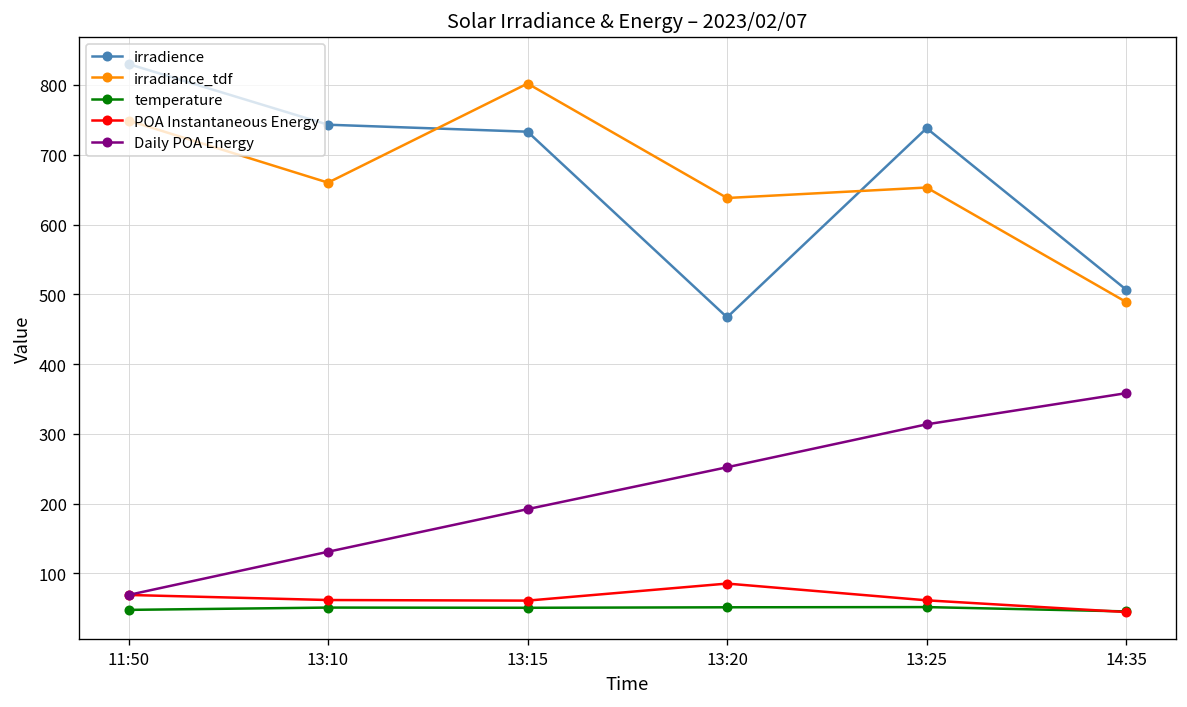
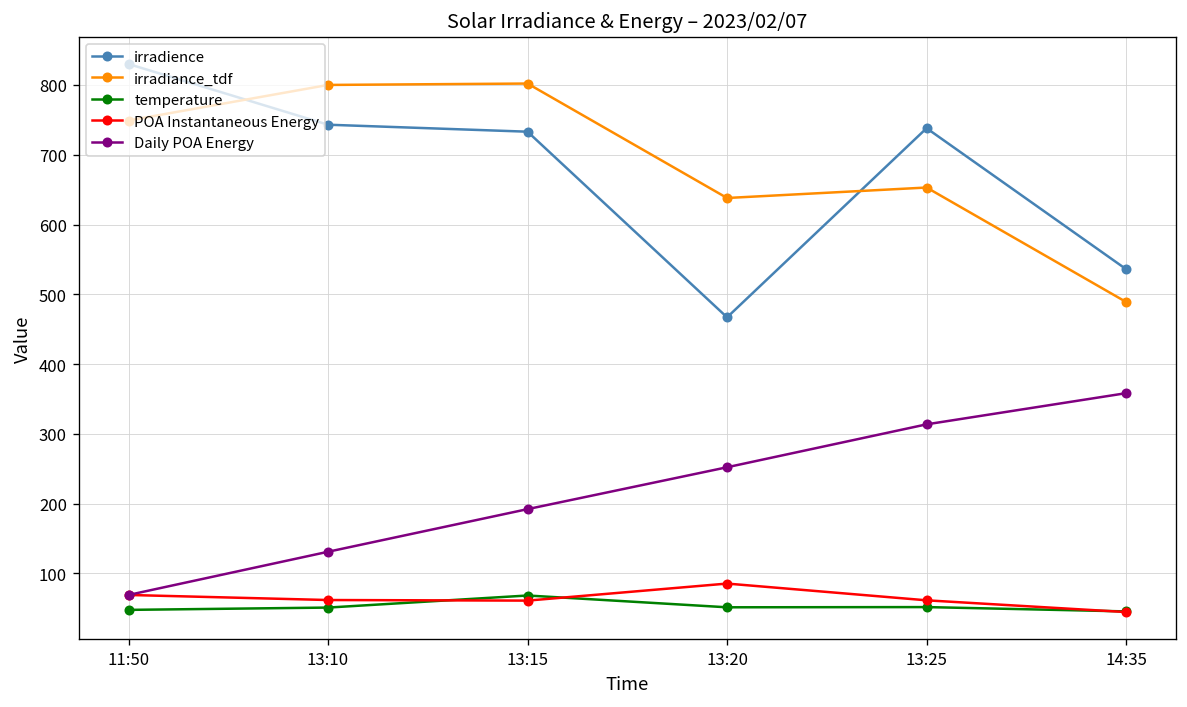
irradiance_tdf, 13:10: 660 -> 800
temperature, 13:15: 50 -> 70
irradience, 14:35: 510 -> 540
